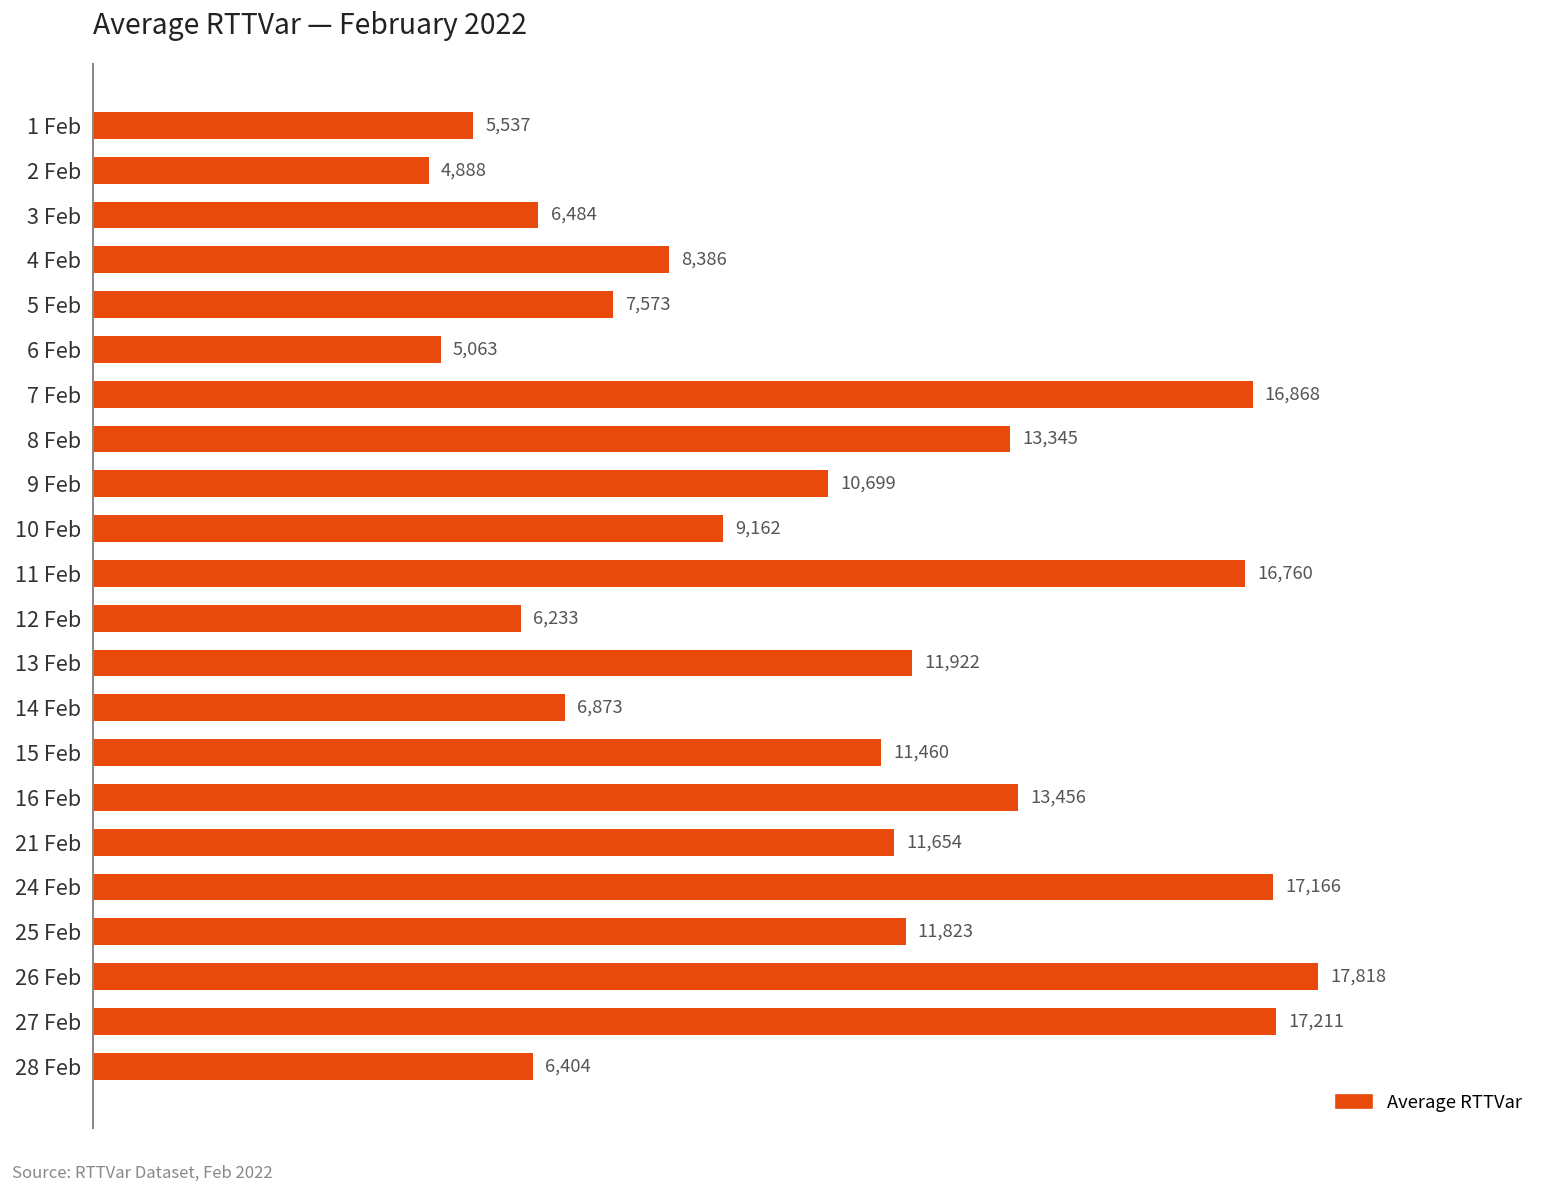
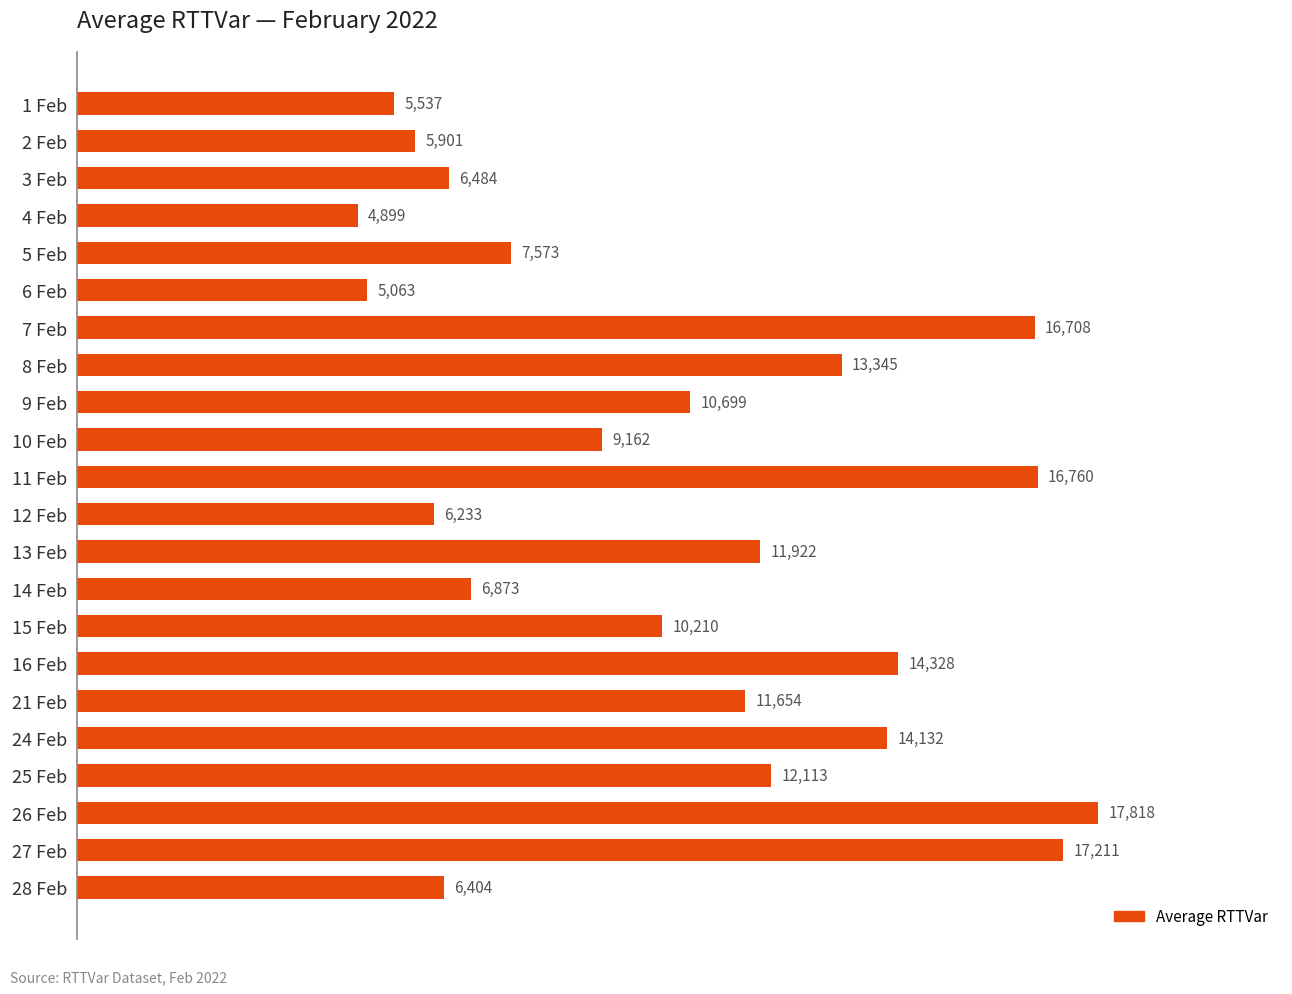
2 Feb: 4,888 -> 5,901
4 Feb: 8,386 -> 4,899
7 Feb: 16,868 -> 16,708
15 Feb: 11,460 -> 10,210
16 Feb: 13,456 -> 14,328
24 Feb: 17,166 -> 14,132
25 Feb: 11,823 -> 12,113
